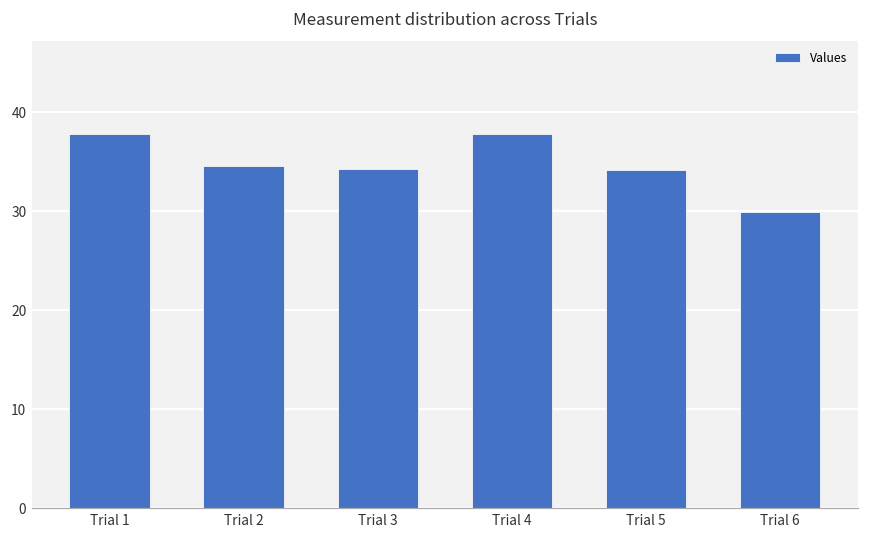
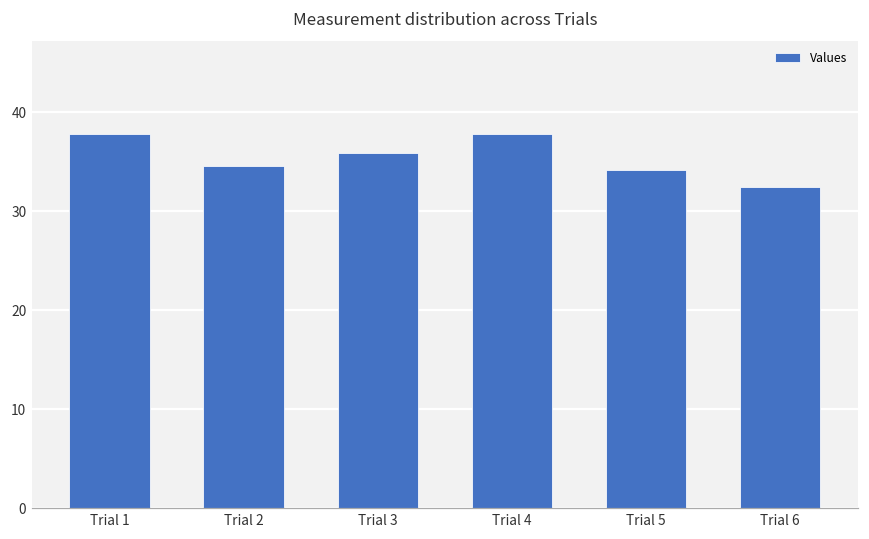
Trial 3: 34 -> 36
Trial 6: 30 -> 32
